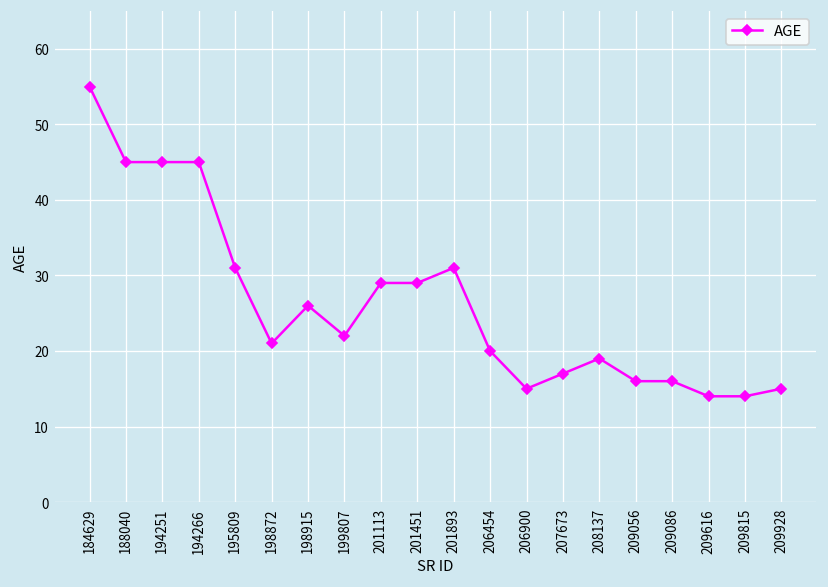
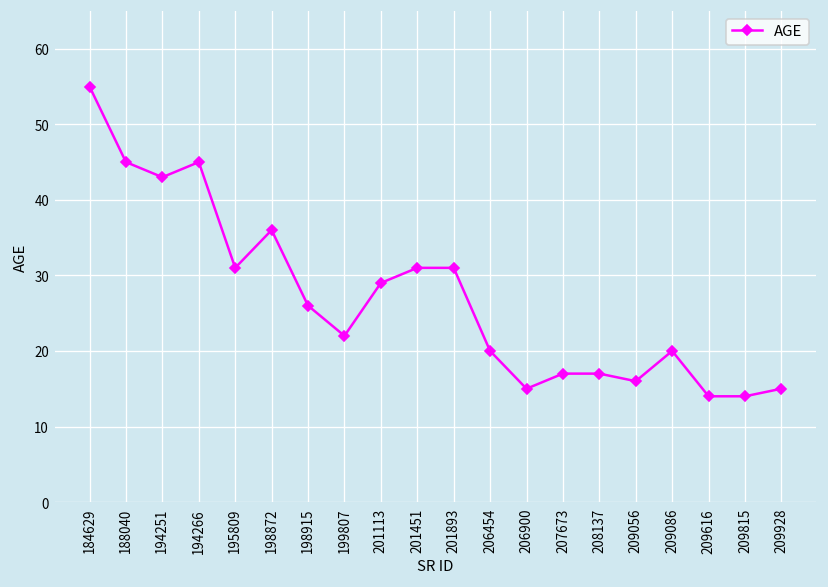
194251: 45 -> 43
198872: 21 -> 36
201451: 29 -> 31
208137: 19 -> 17
209086: 16 -> 20
